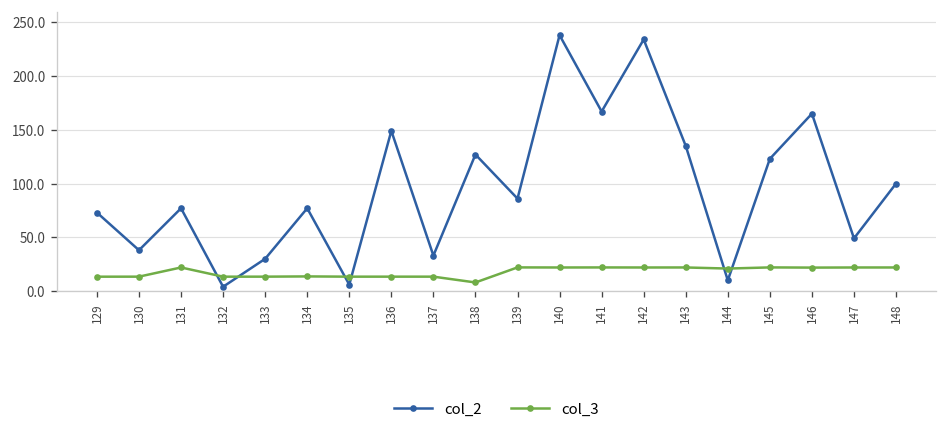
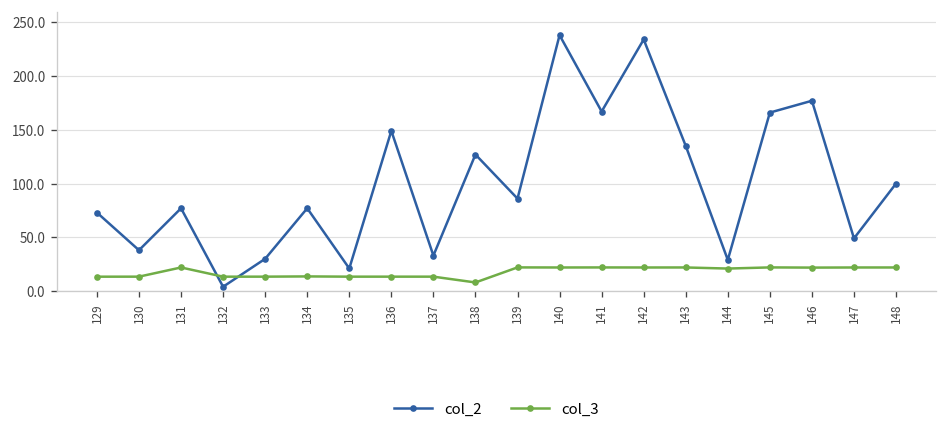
col_2, 135: 10 -> 20
col_2, 144: 10 -> 30
col_2, 145: 120 -> 170
col_2, 146: 170 -> 180
